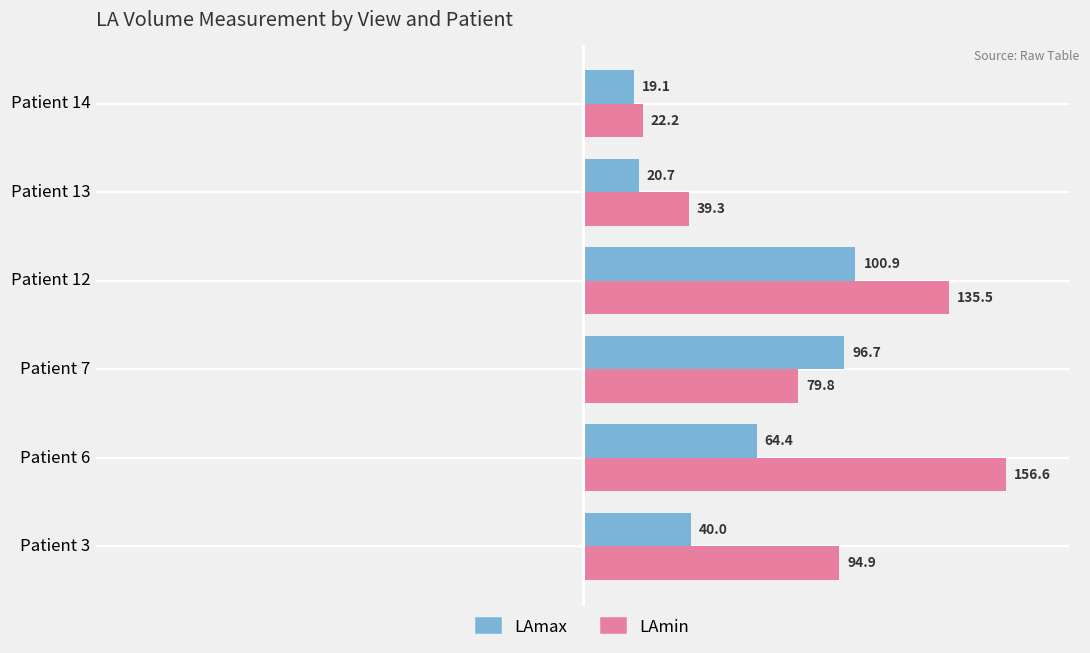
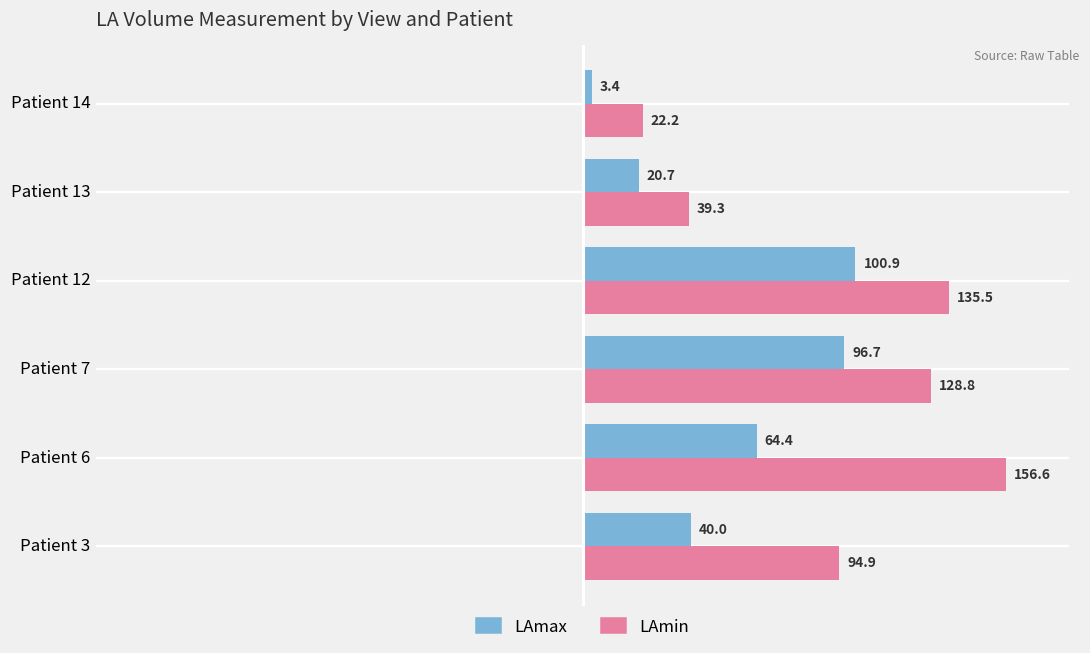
LAmax, Patient 14: 19.1 -> 3.4
LAmin, Patient 7: 79.8 -> 128.8
